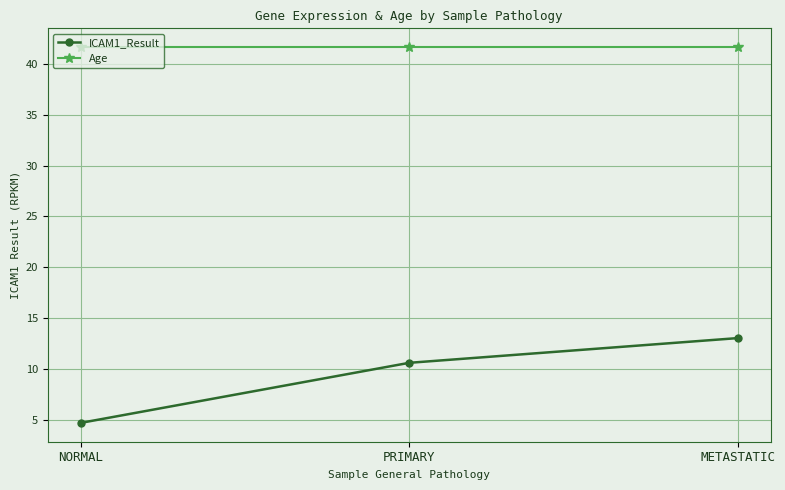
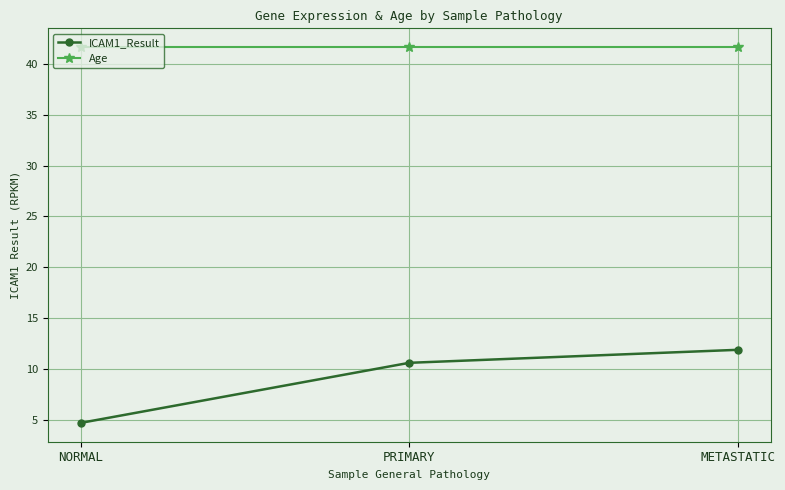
ICAM1_Result, METASTATIC: 13.0 -> 11.9
